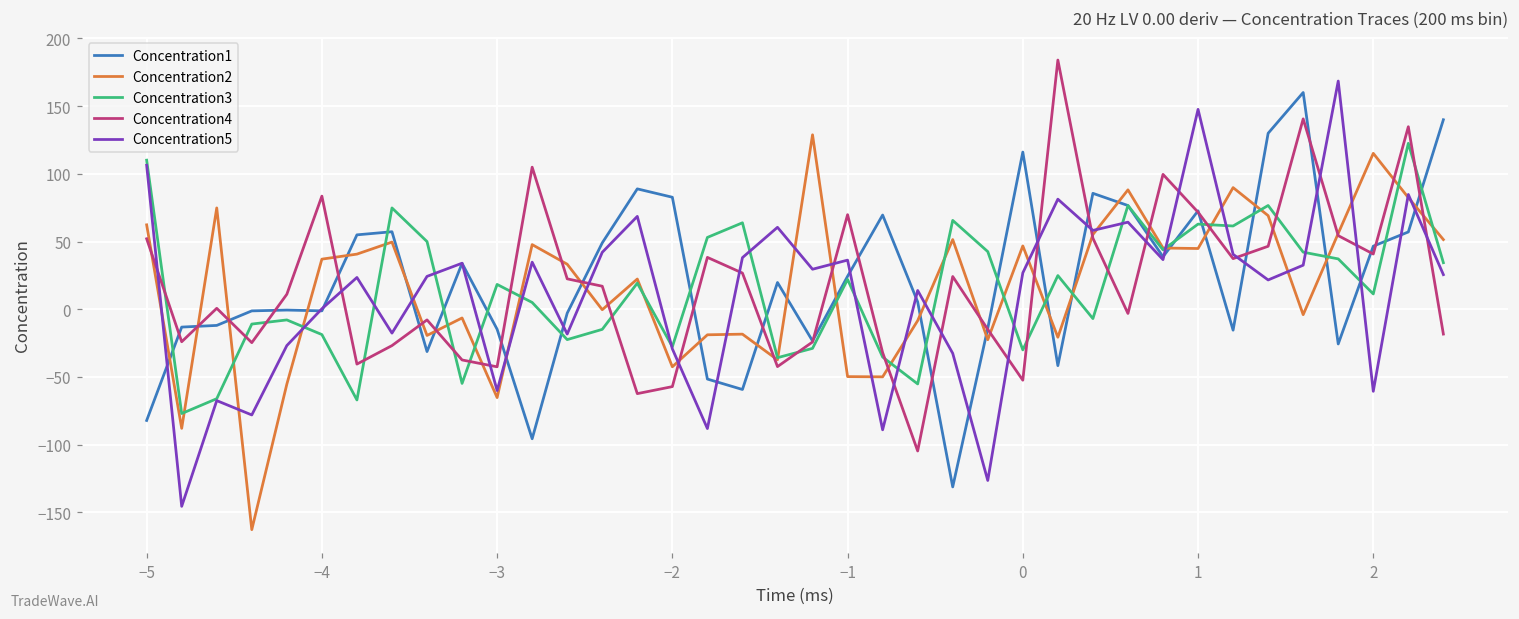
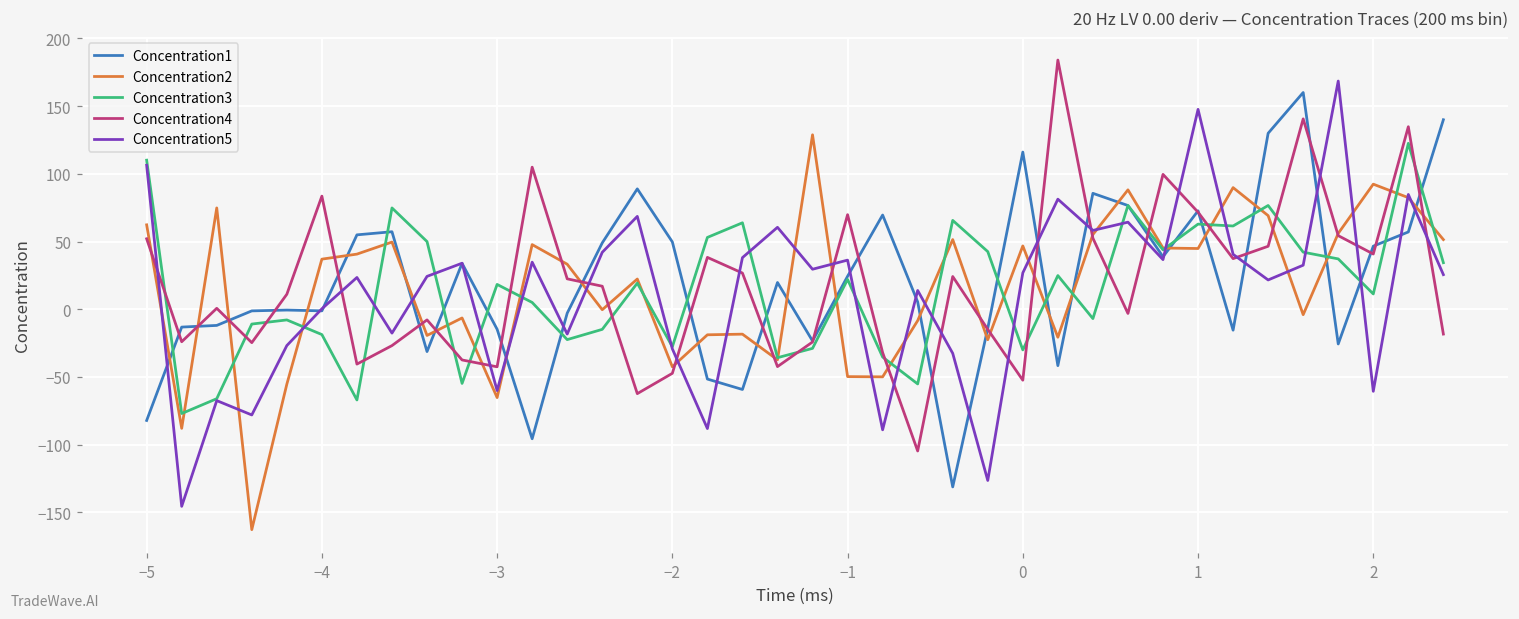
Concentration1, −2: 83 -> 50
Concentration4, −2: -57 -> -47
Concentration2, 2: 115 -> 92
